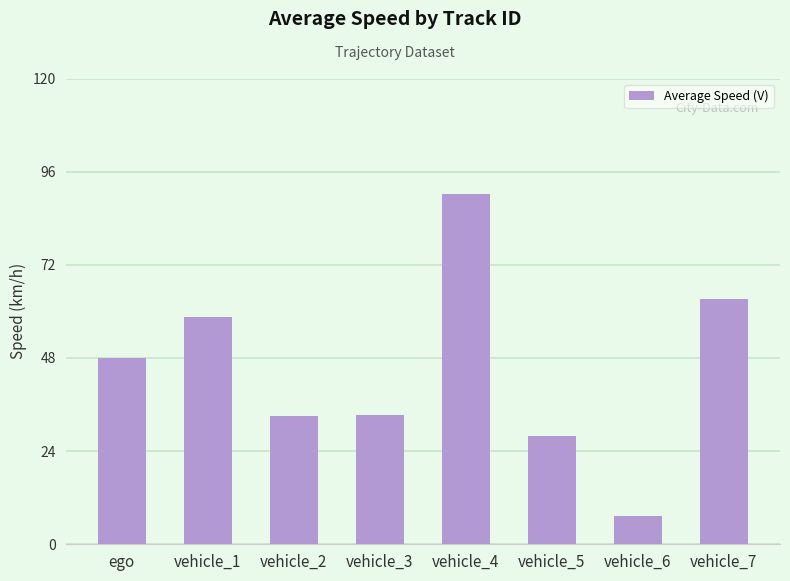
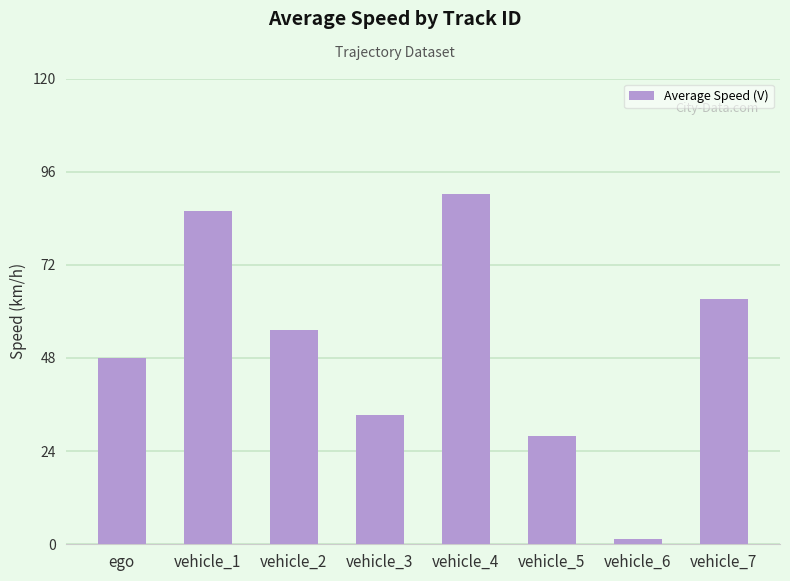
vehicle_1: 59 -> 86
vehicle_2: 33 -> 55
vehicle_6: 7 -> 1
